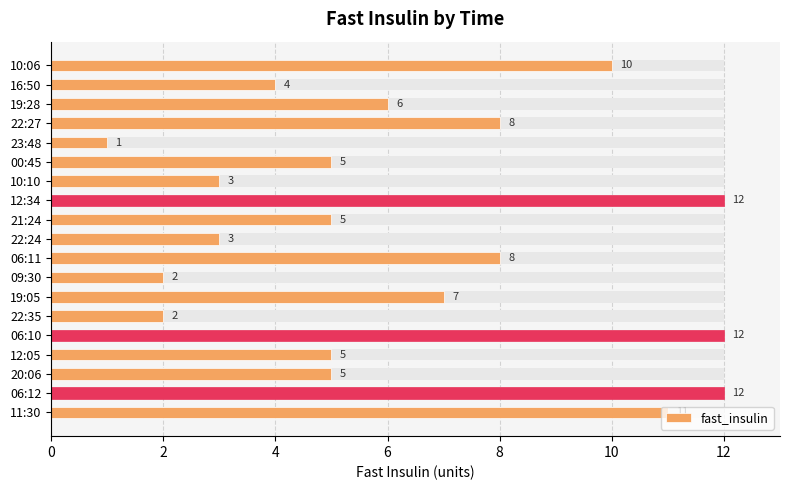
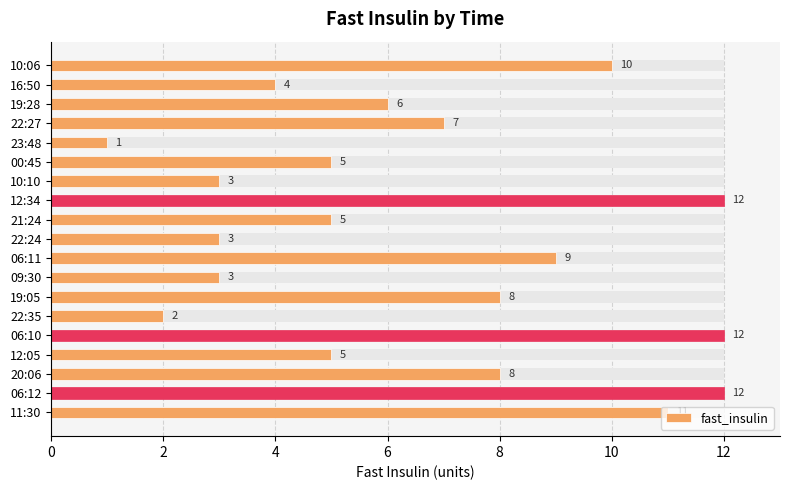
fast_insulin, 22:27: 8 -> 7
fast_insulin, 06:11: 8 -> 9
fast_insulin, 09:30: 2 -> 3
fast_insulin, 19:05: 7 -> 8
fast_insulin, 20:06: 5 -> 8
